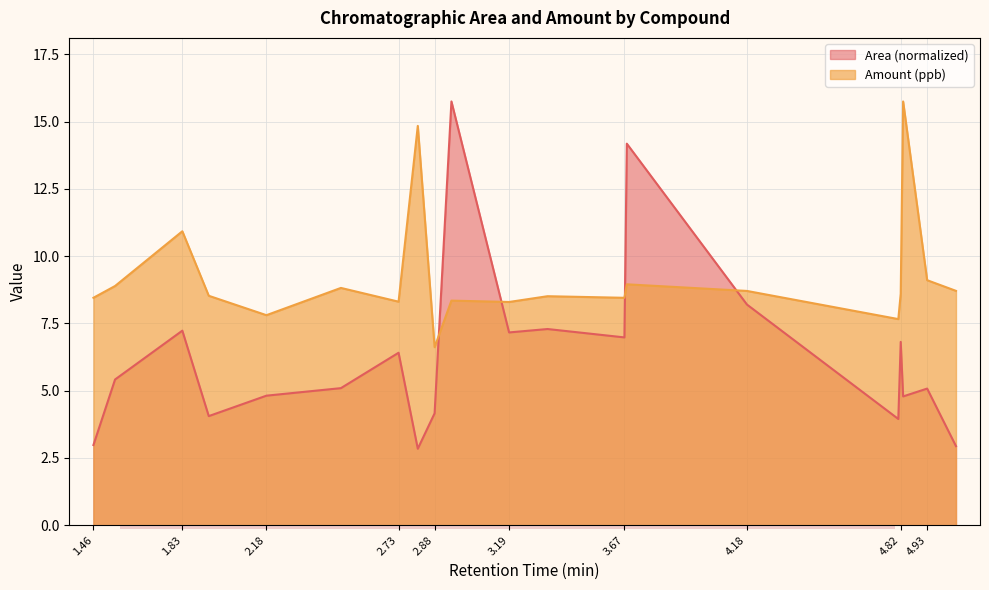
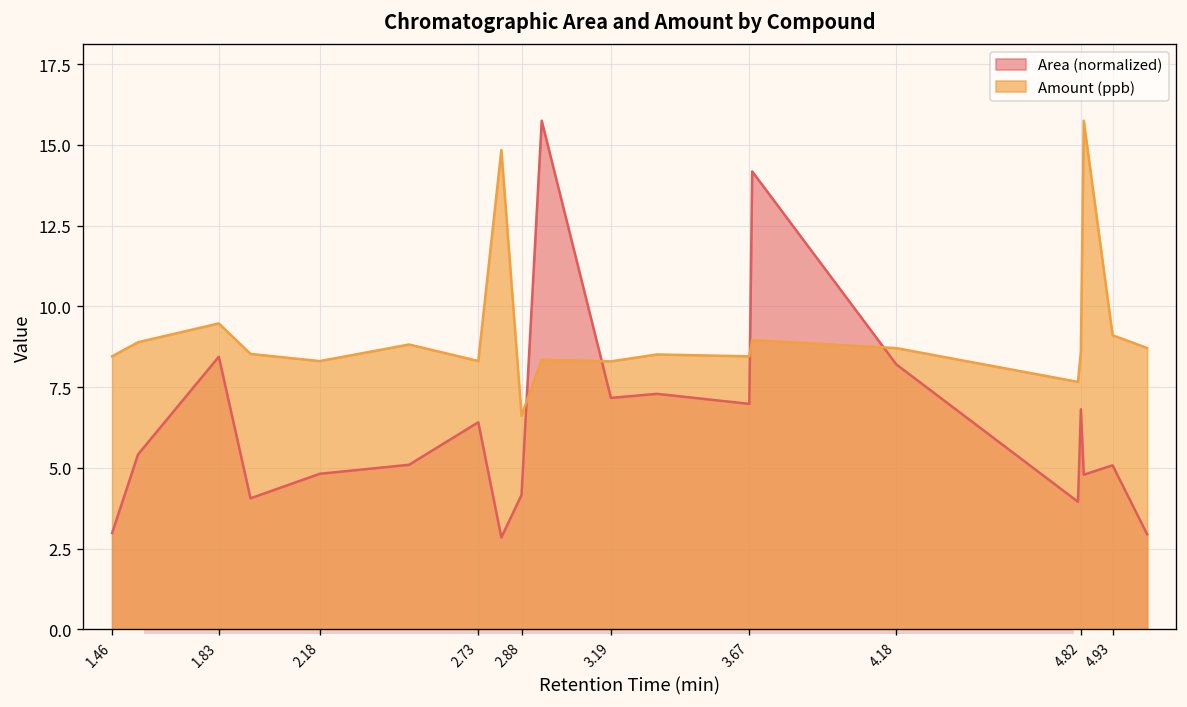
Area (normalized), 1.83: 7.2 -> 8.4
Amount (ppb), 1.83: 10.9 -> 9.5
Amount (ppb), 2.18: 7.8 -> 8.3
